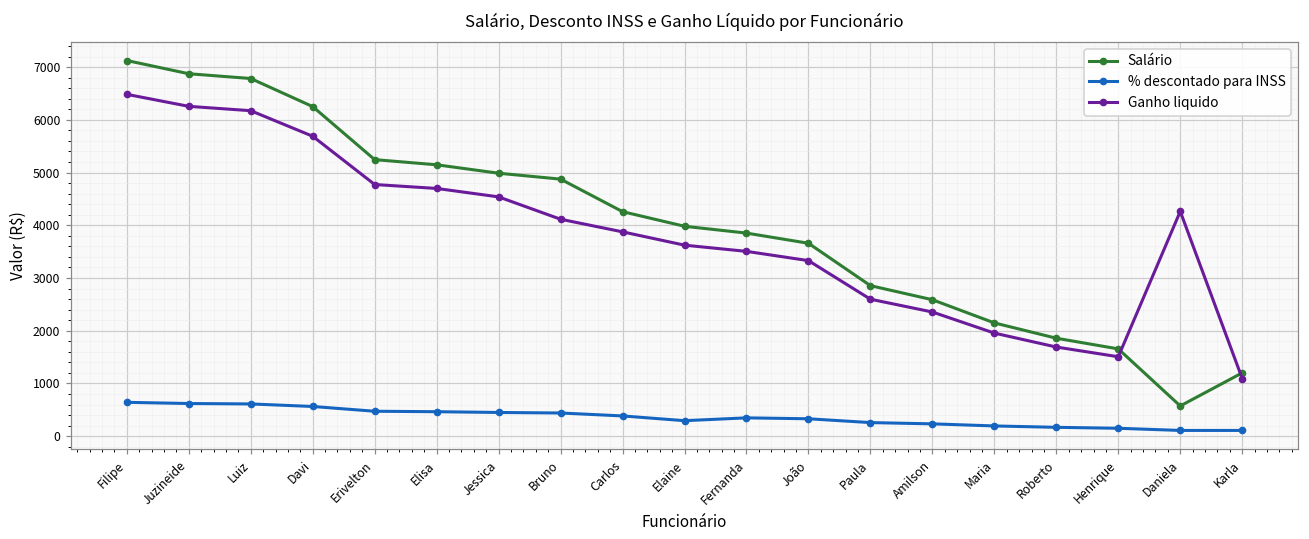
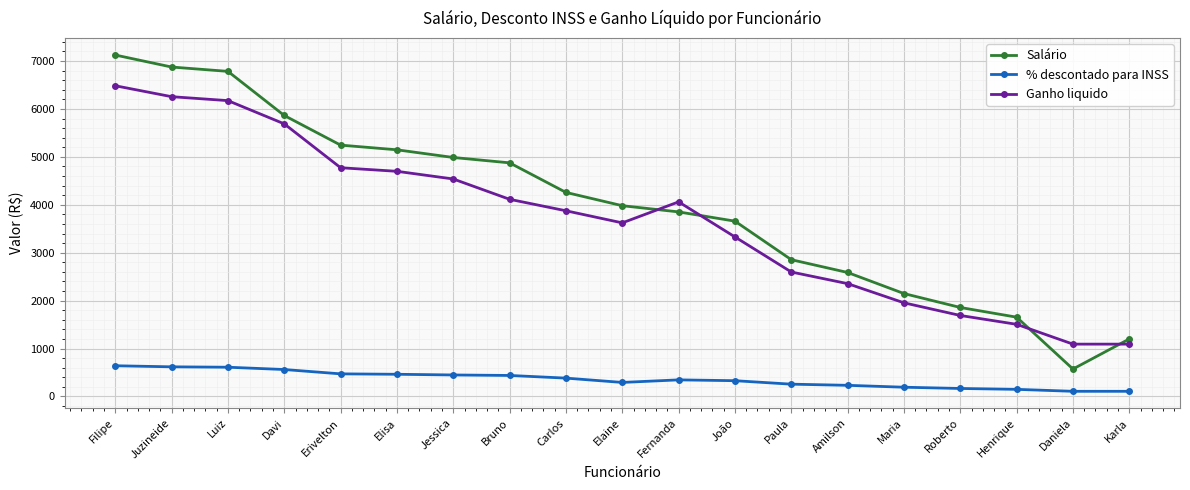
Salário, Davi: 6300 -> 5900
Ganho liquido, Fernanda: 3500 -> 4100
Ganho liquido, Daniela: 4300 -> 1100
